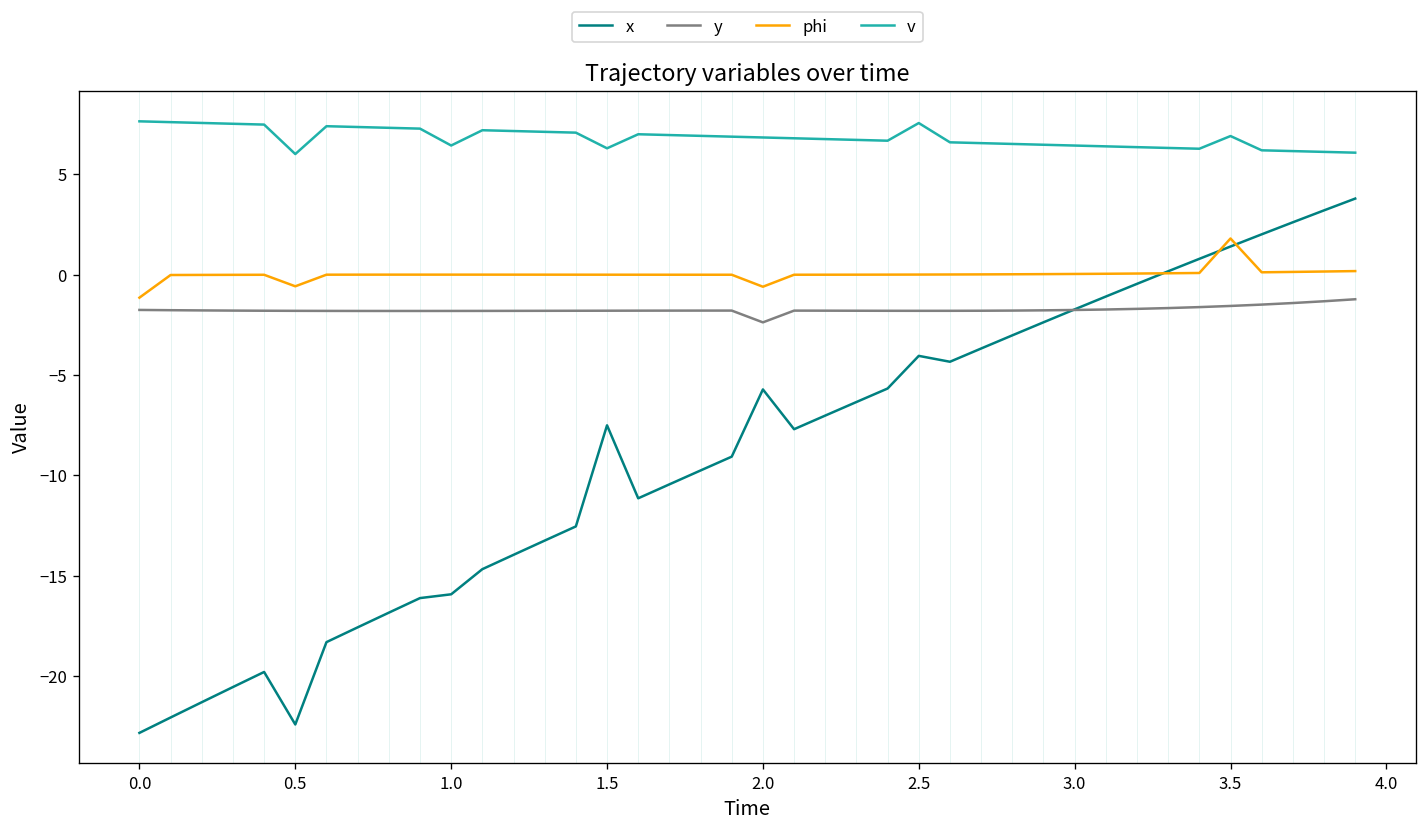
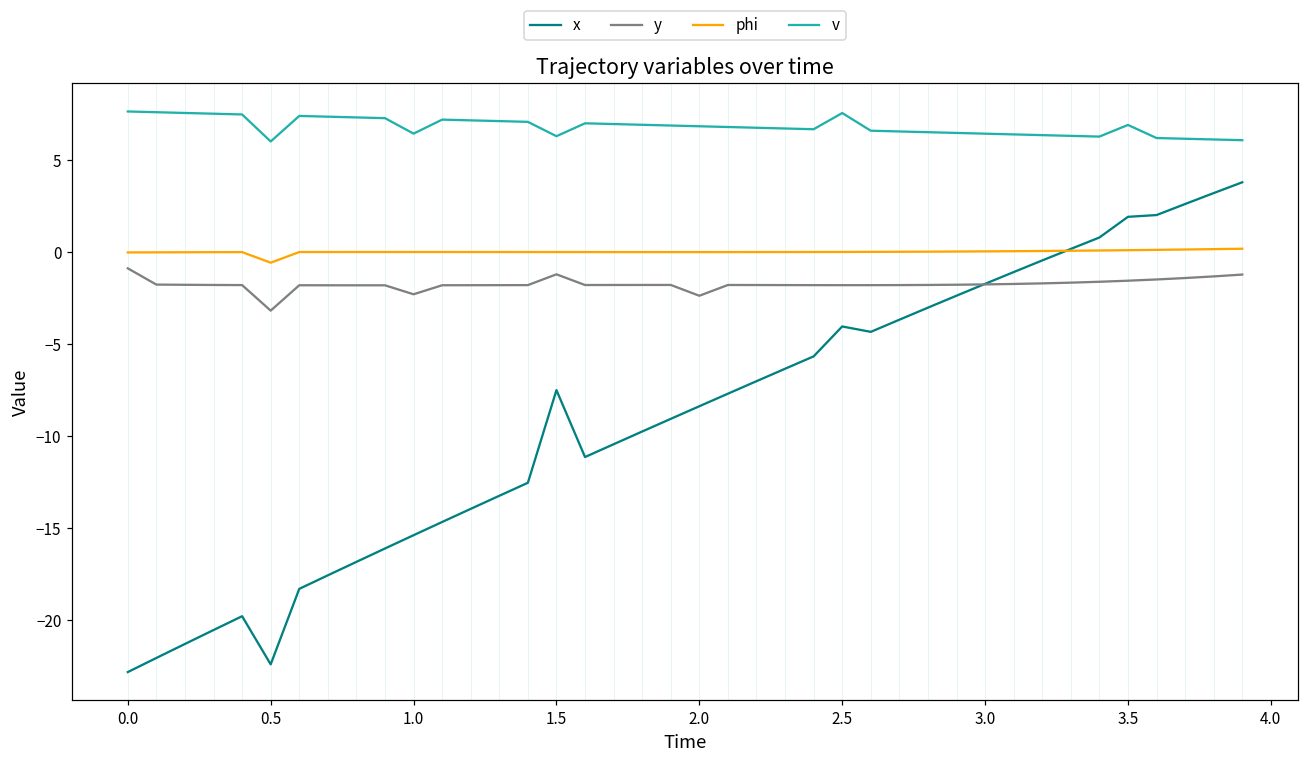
y, 0.0: -1.8 -> -0.9
phi, 0.0: -1.1 -> 0.0
y, 0.5: -1.8 -> -3.2
x, 1.0: -15.9 -> -15.4
y, 1.0: -1.8 -> -2.3
y, 1.5: -1.8 -> -1.2
x, 2.0: -5.7 -> -8.4
phi, 2.0: -0.6 -> 0.0
x, 3.5: 1.4 -> 1.9
phi, 3.5: 1.8 -> 0.1
